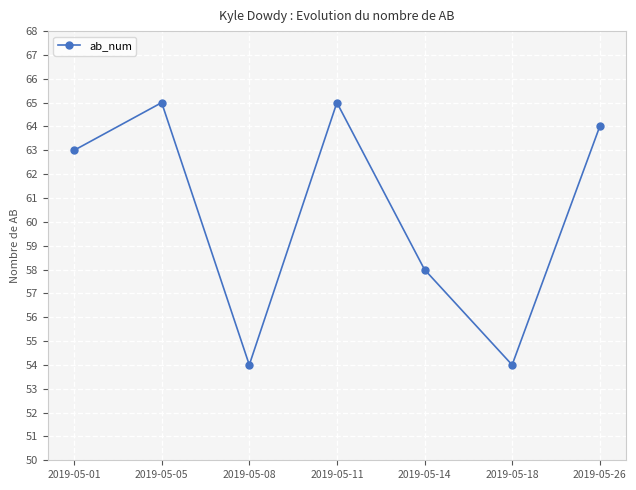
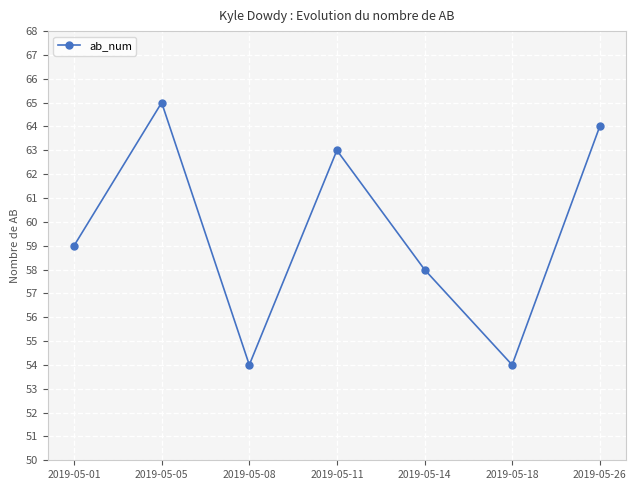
2019-05-01: 63 -> 59
2019-05-11: 65 -> 63
